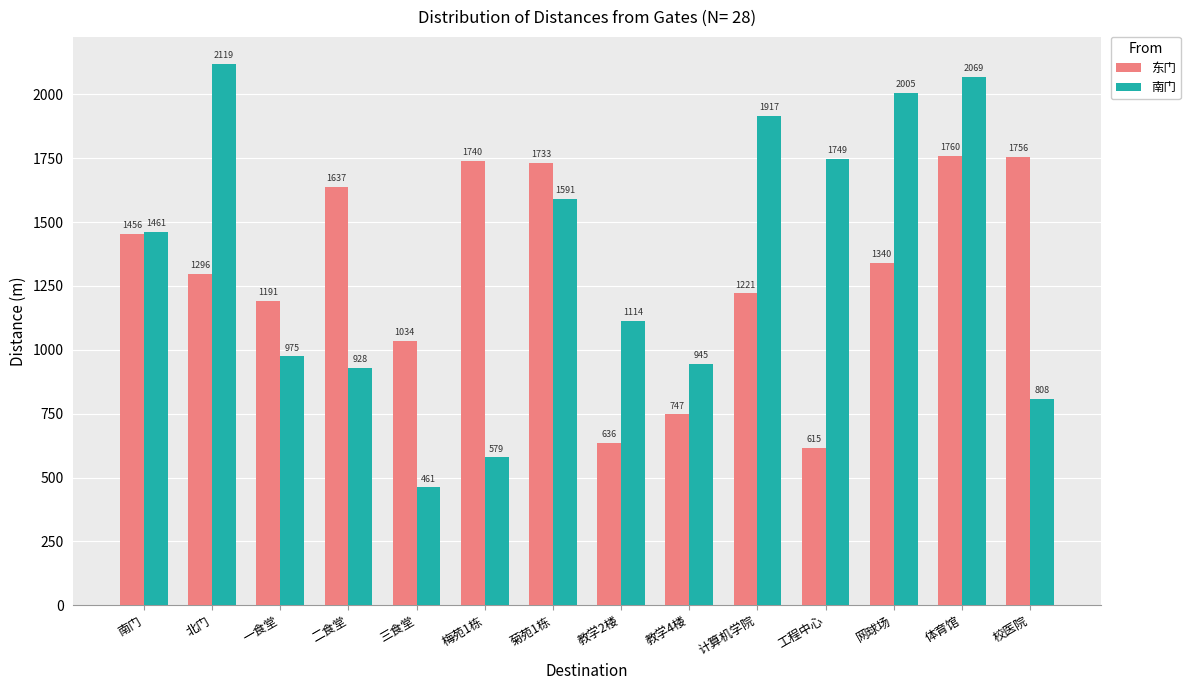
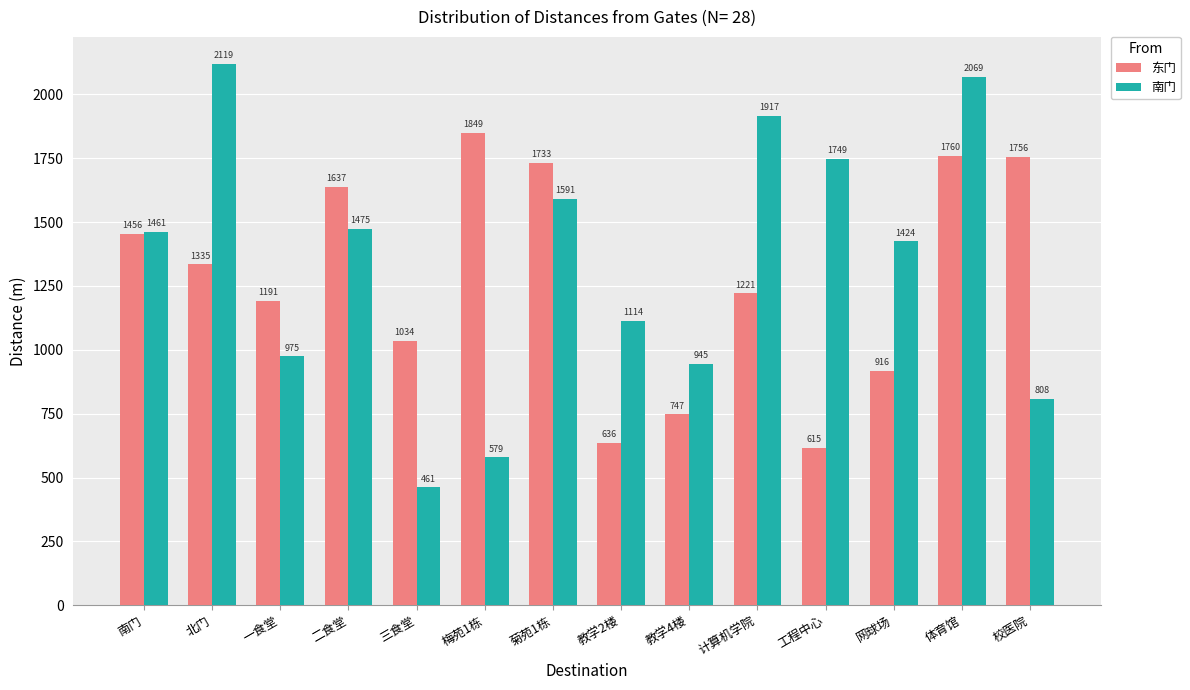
东门, 北门: 1296 -> 1335
南门, 二食堂: 928 -> 1475
东门, 梅苑1栋: 1740 -> 1849
东门, 网球场: 1340 -> 916
南门, 网球场: 2005 -> 1424
